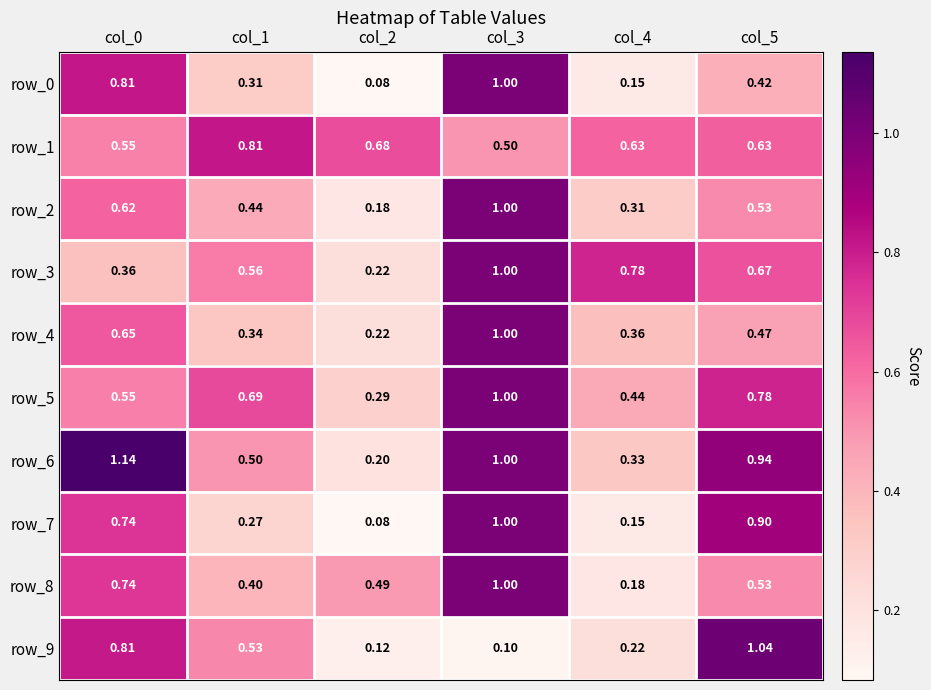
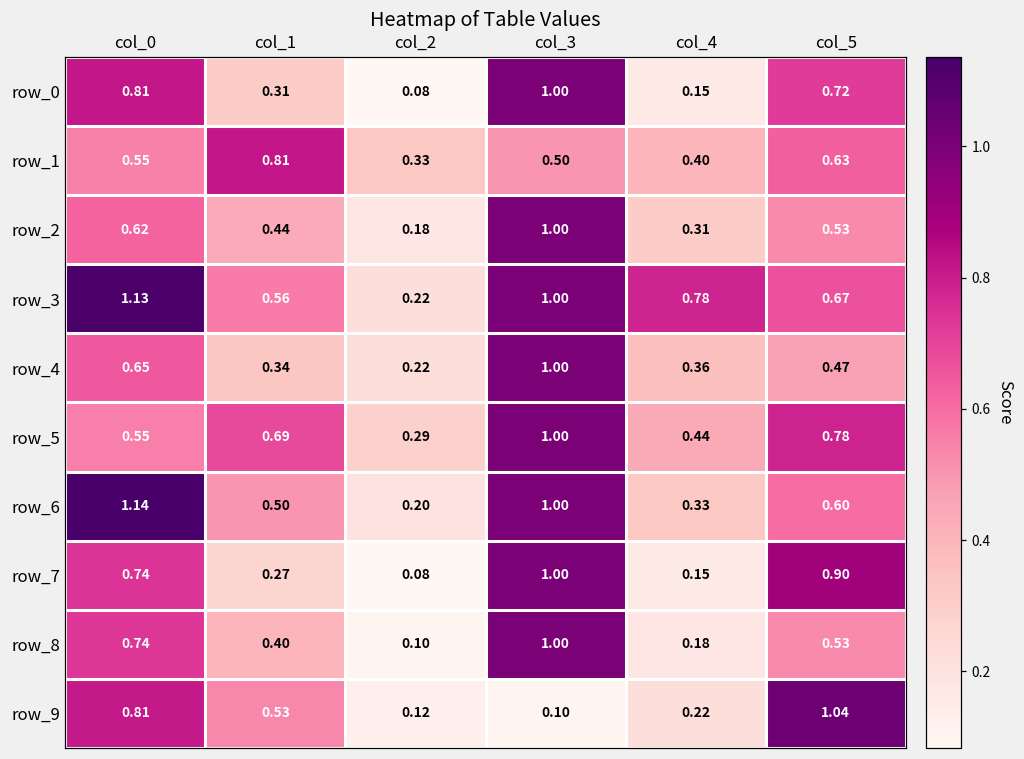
row_0, col_5: 0.42 -> 0.72
row_1, col_2: 0.68 -> 0.33
row_1, col_4: 0.63 -> 0.40
row_3, col_0: 0.36 -> 1.13
row_6, col_5: 0.94 -> 0.60
row_8, col_2: 0.49 -> 0.10
